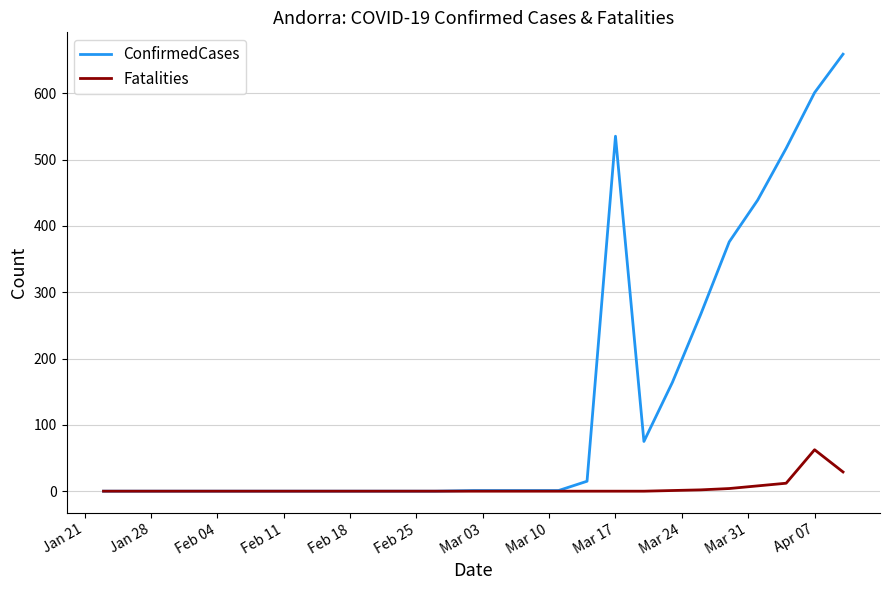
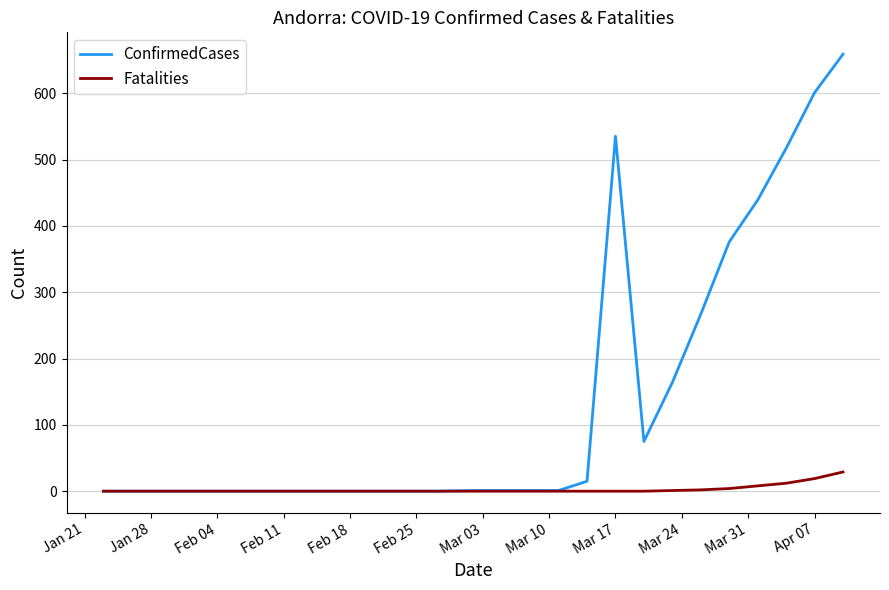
Fatalities, Apr 07: 60 -> 20
